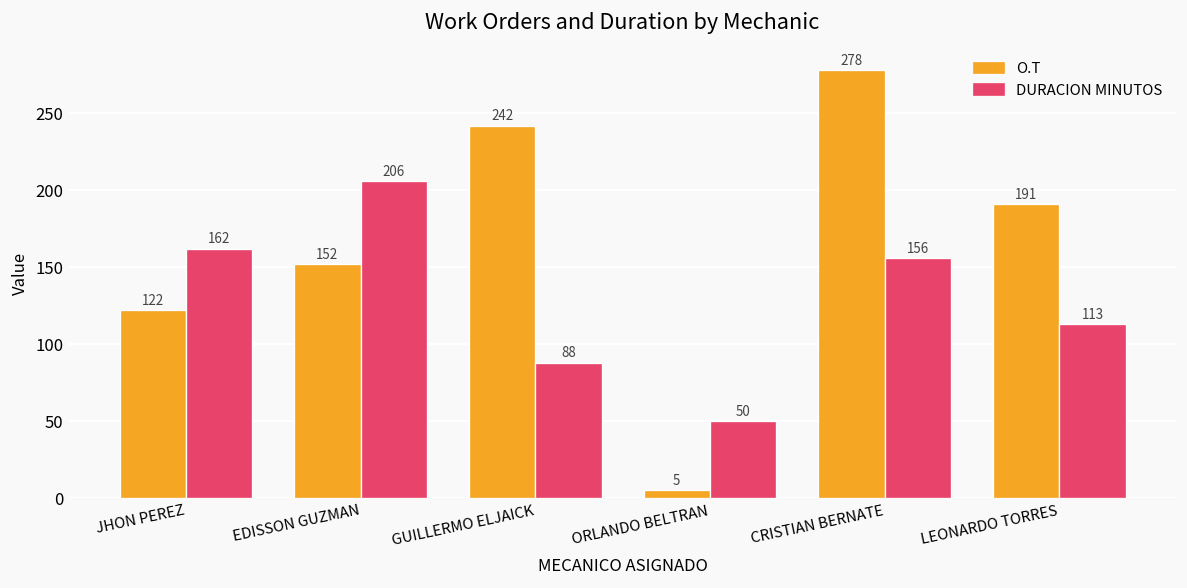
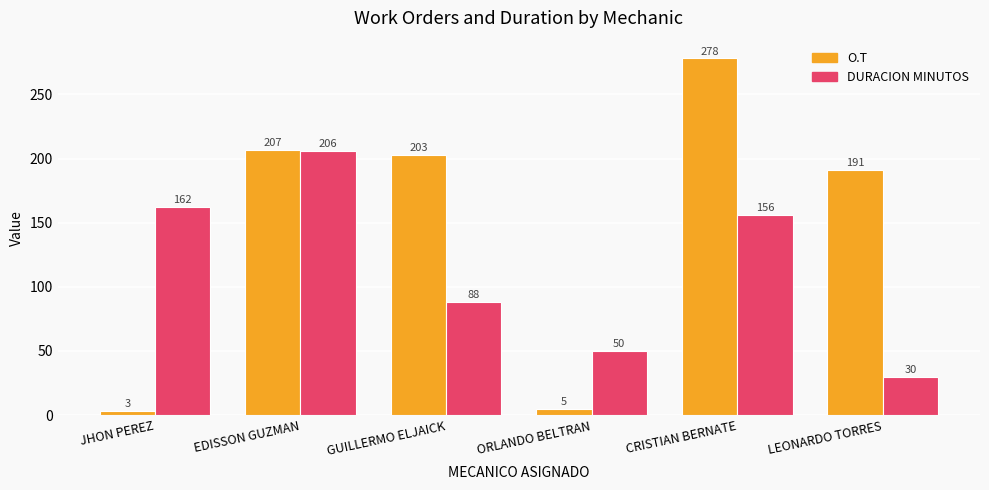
O.T, JHON PEREZ: 122 -> 3
O.T, EDISSON GUZMAN: 152 -> 207
O.T, GUILLERMO ELJAICK: 242 -> 203
DURACION MINUTOS, LEONARDO TORRES: 113 -> 30
